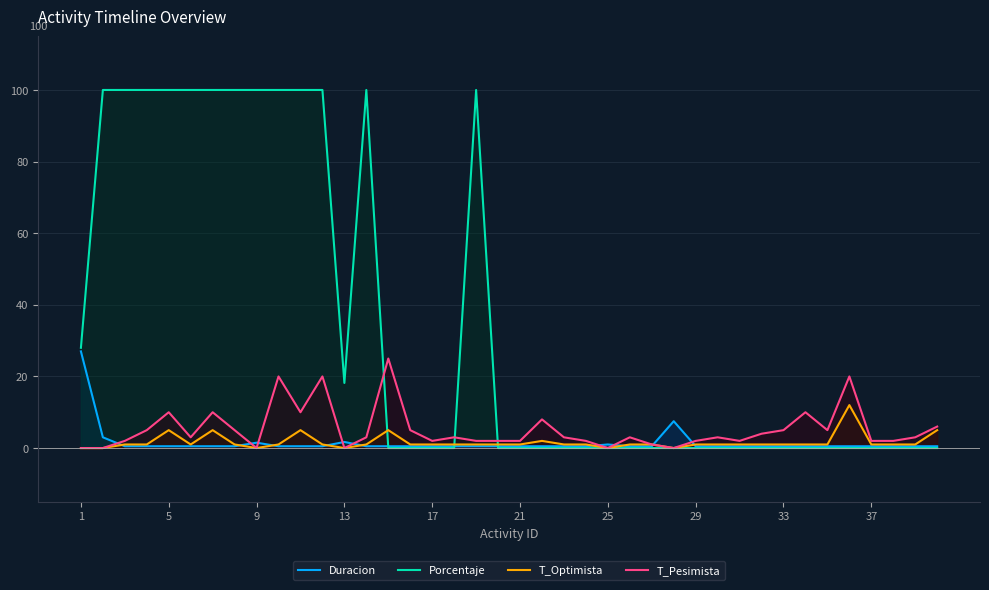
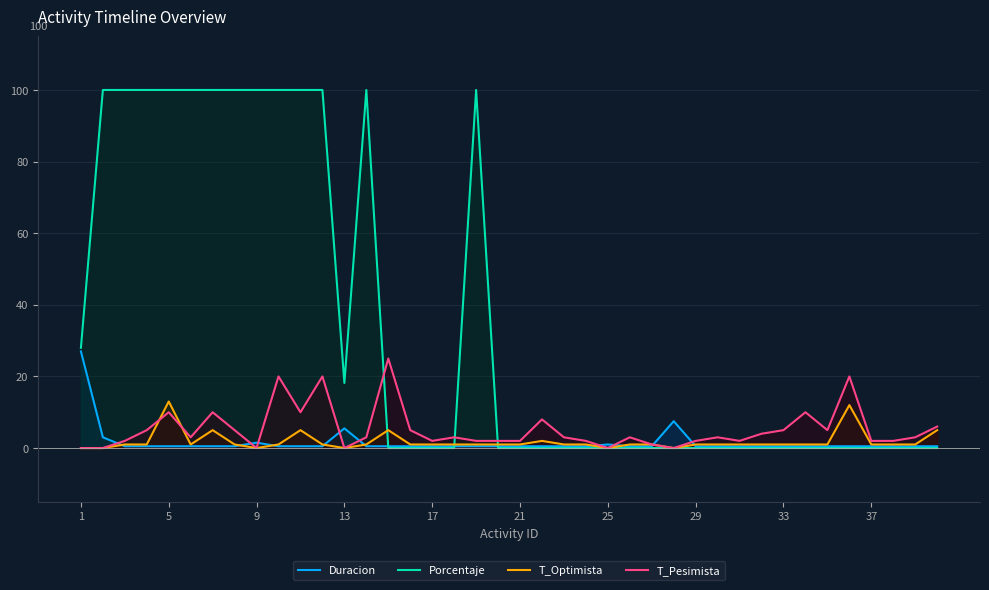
T_Optimista, 5: 5 -> 13
Duracion, 13: 2 -> 6
